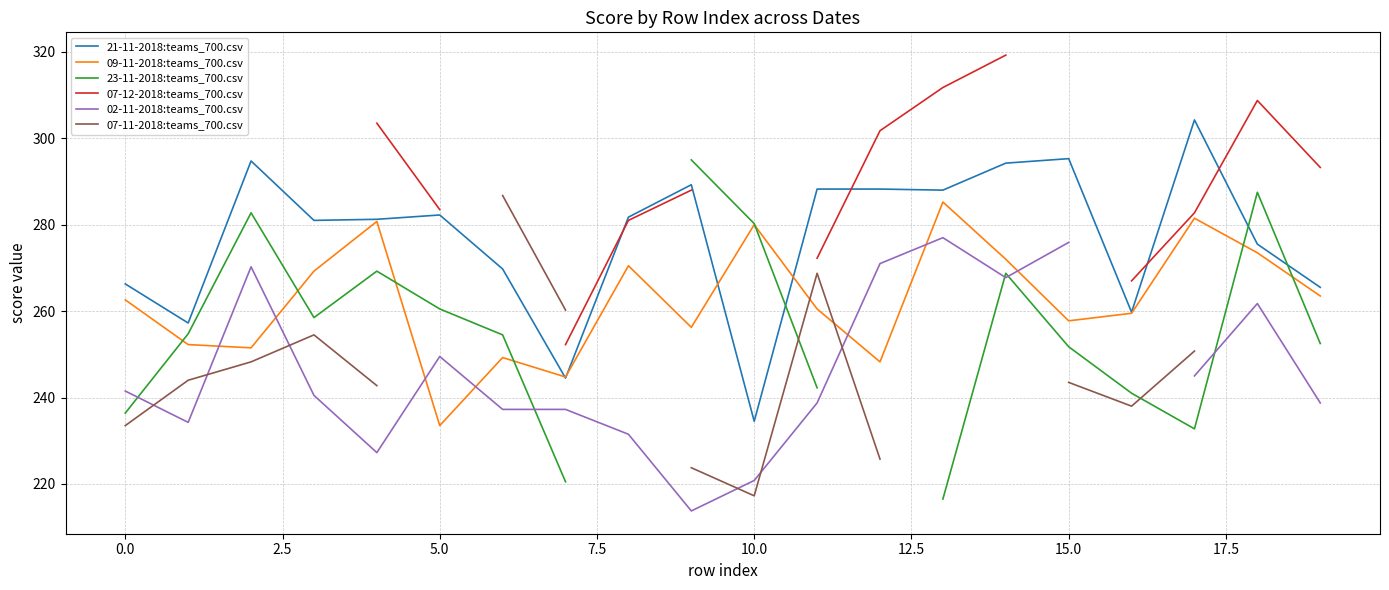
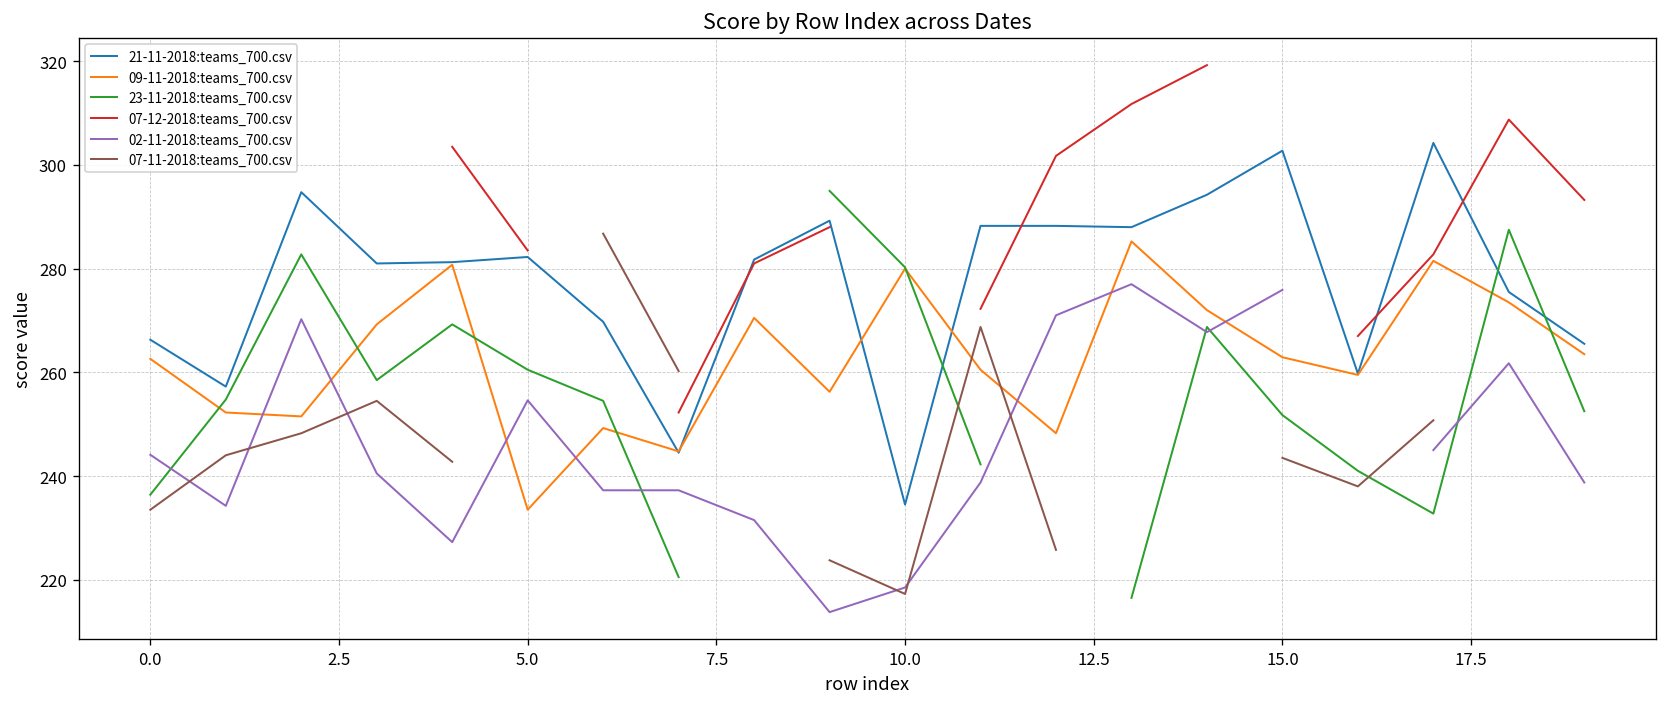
02-11-2018:teams_700.csv, 0.0: 242 -> 244
02-11-2018:teams_700.csv, 5.0: 250 -> 255
02-11-2018:teams_700.csv, 10.0: 221 -> 219
21-11-2018:teams_700.csv, 15.0: 295 -> 303
09-11-2018:teams_700.csv, 15.0: 258 -> 263
